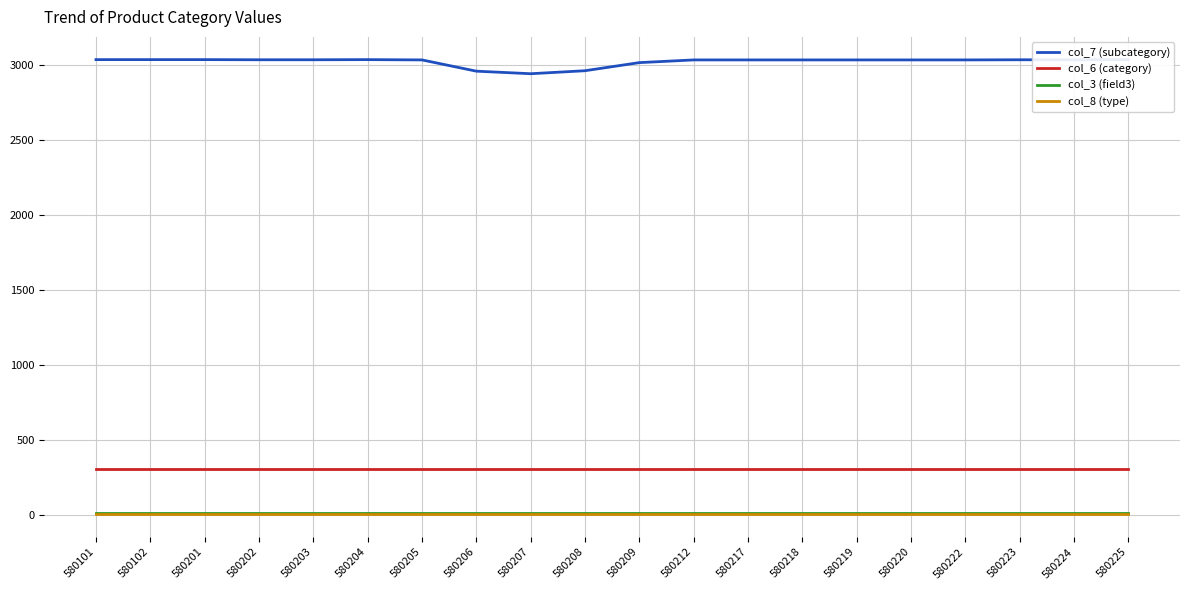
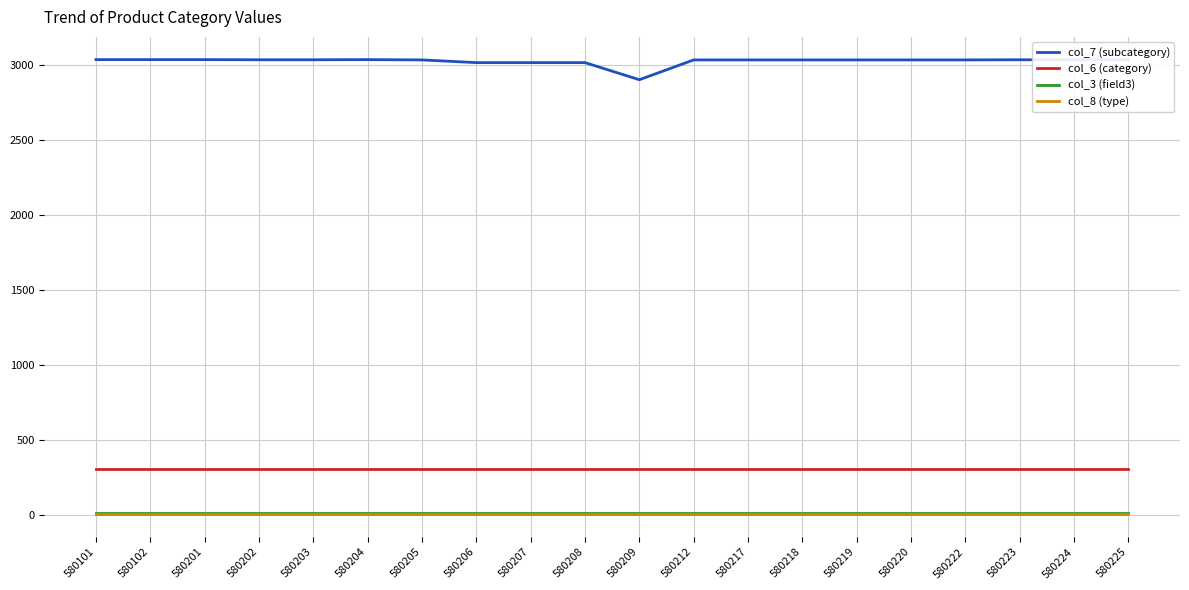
col_7 (subcategory), 580206: 2960 -> 3010
col_7 (subcategory), 580207: 2940 -> 3010
col_7 (subcategory), 580208: 2960 -> 3010
col_7 (subcategory), 580209: 3010 -> 2900
